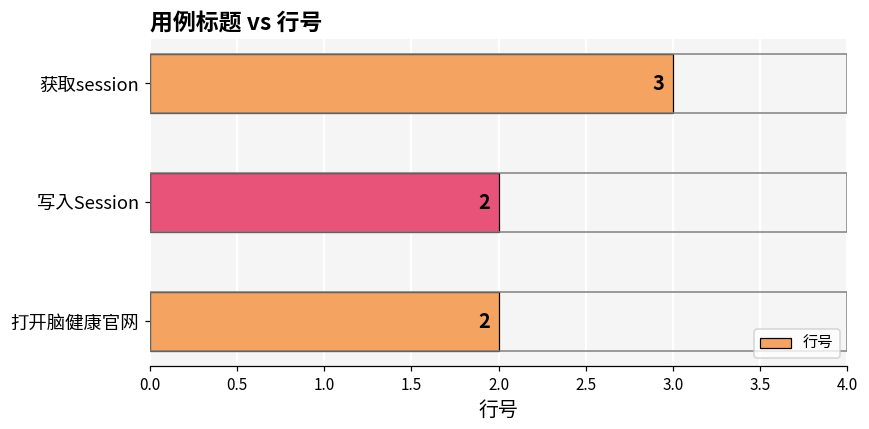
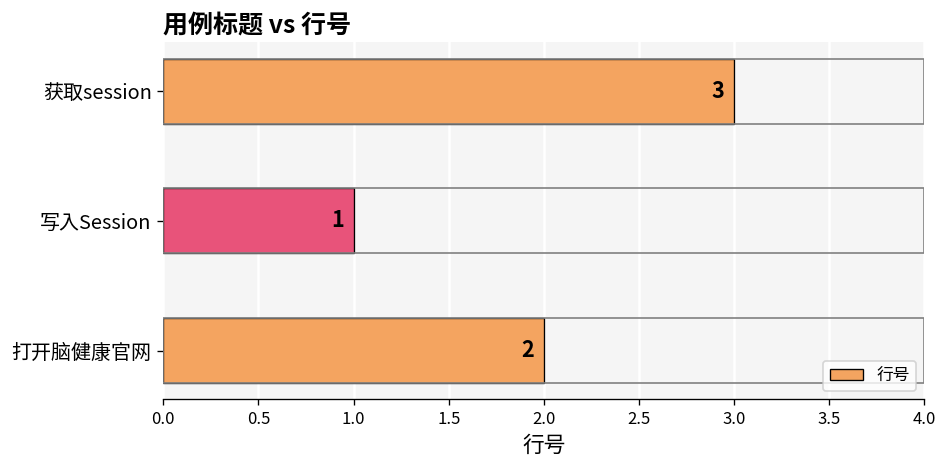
写入Session: 2 -> 1
